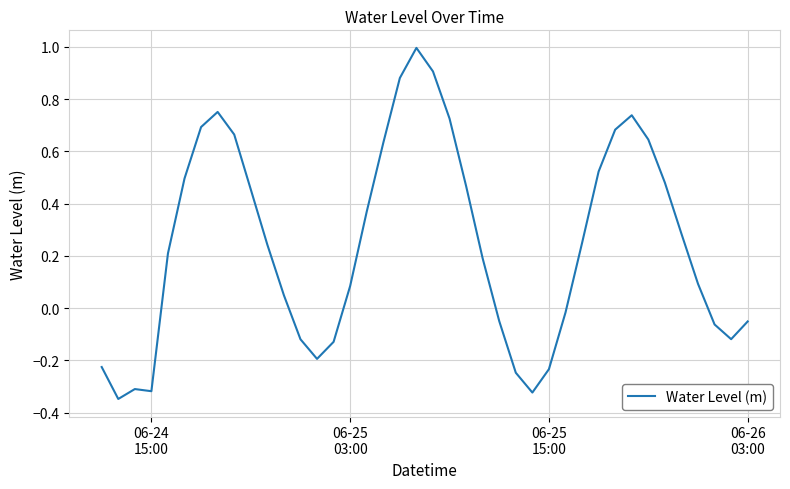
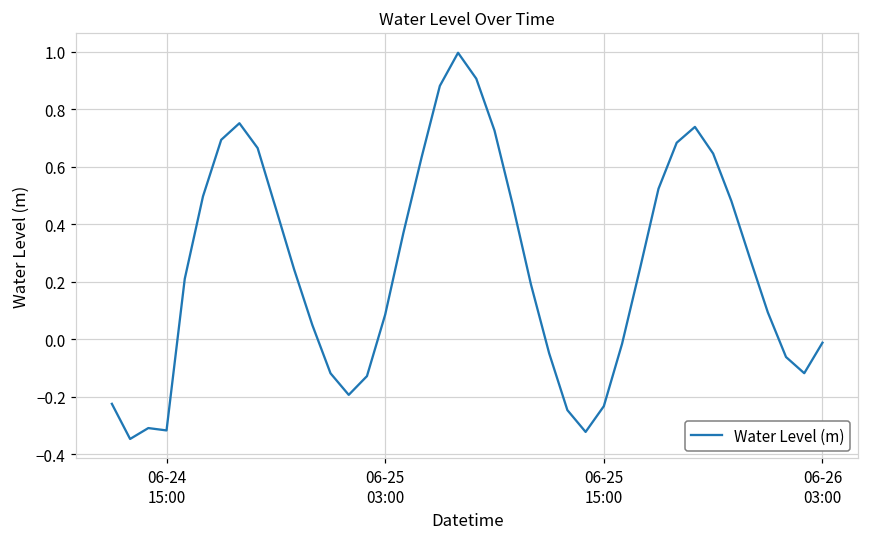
06-26 03:00: -0.05 -> -0.01
